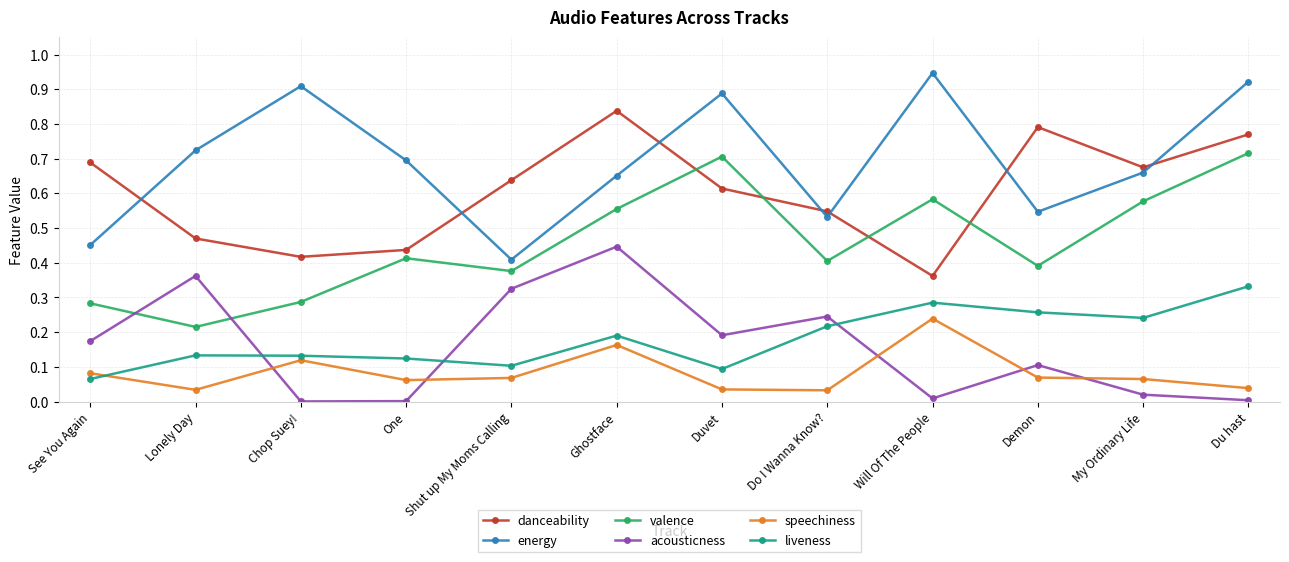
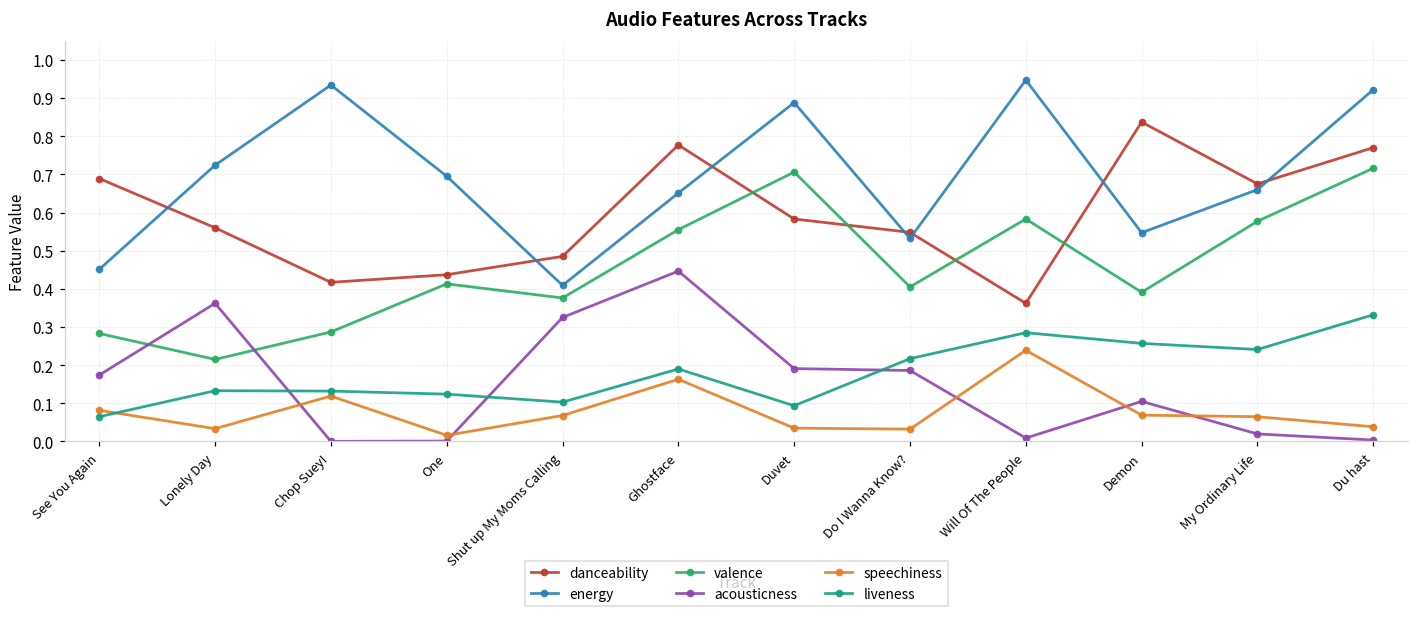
danceability, Lonely Day: 0.47 -> 0.56
energy, Chop Suey!: 0.91 -> 0.93
speechiness, One: 0.06 -> 0.02
danceability, Shut up My Moms Calling: 0.64 -> 0.49
danceability, Ghostface: 0.84 -> 0.78
danceability, Duvet: 0.61 -> 0.58
acousticness, Do I Wanna Know?: 0.25 -> 0.19
danceability, Demon: 0.79 -> 0.84
